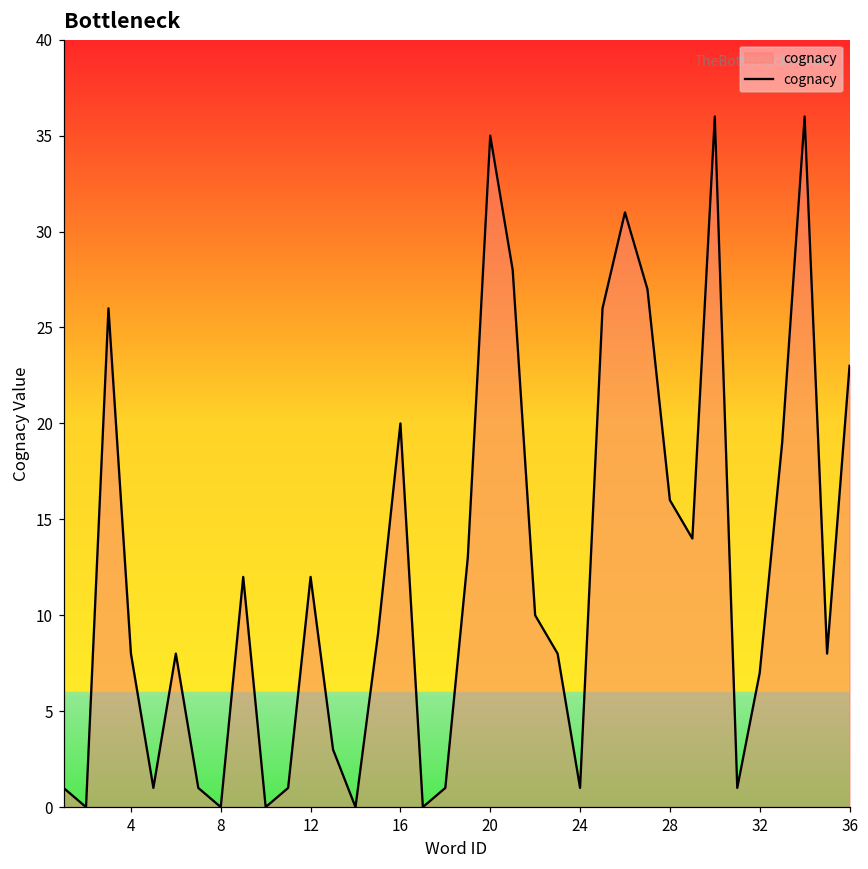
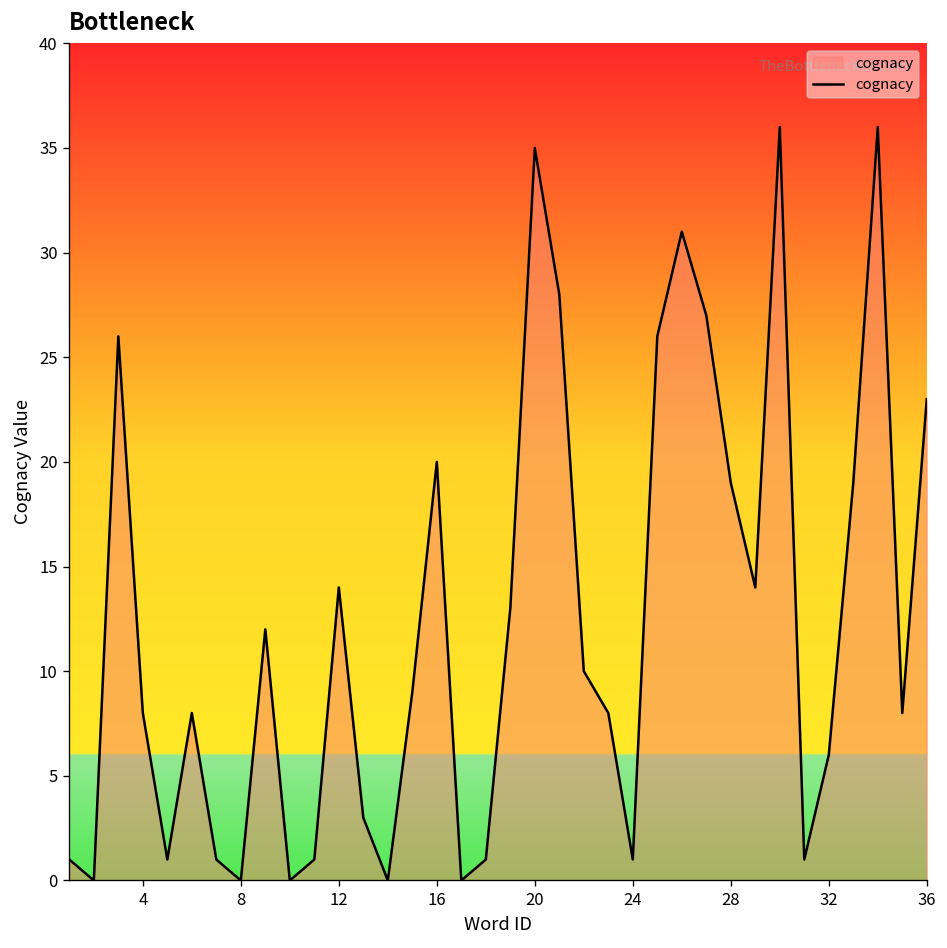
12: 12 -> 14
28: 16 -> 19
32: 7 -> 6
